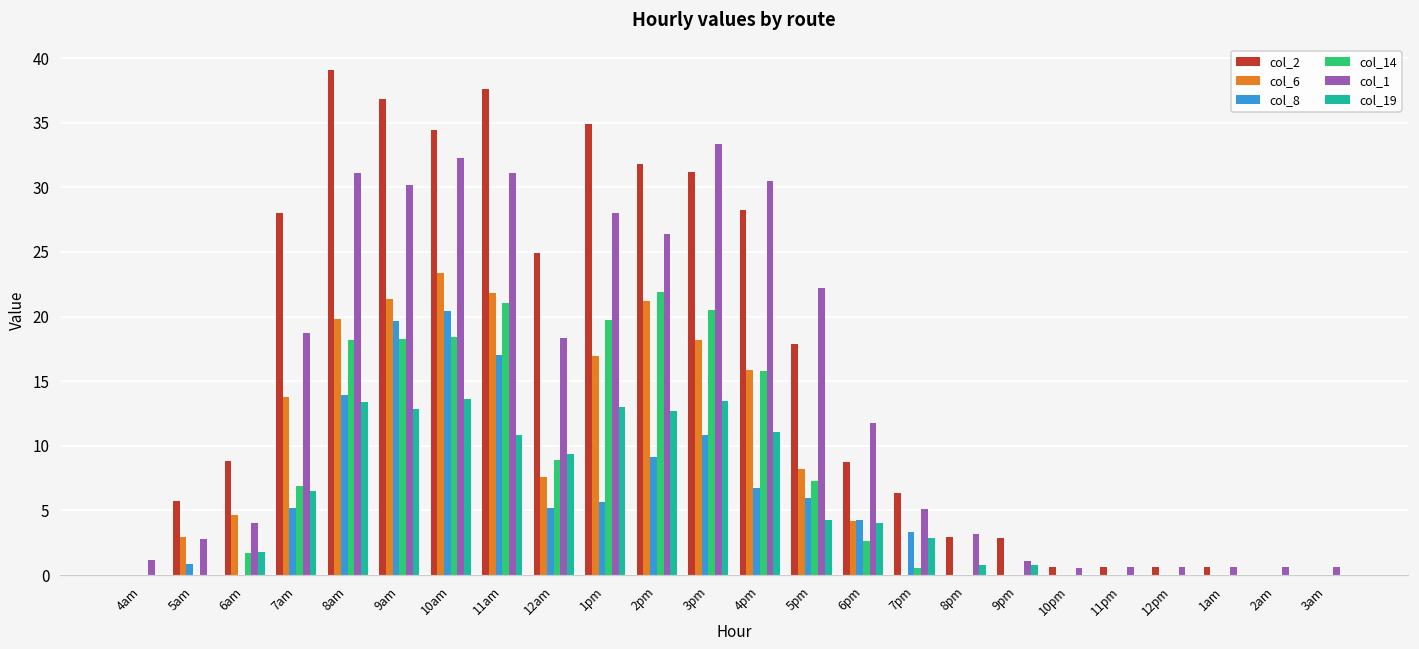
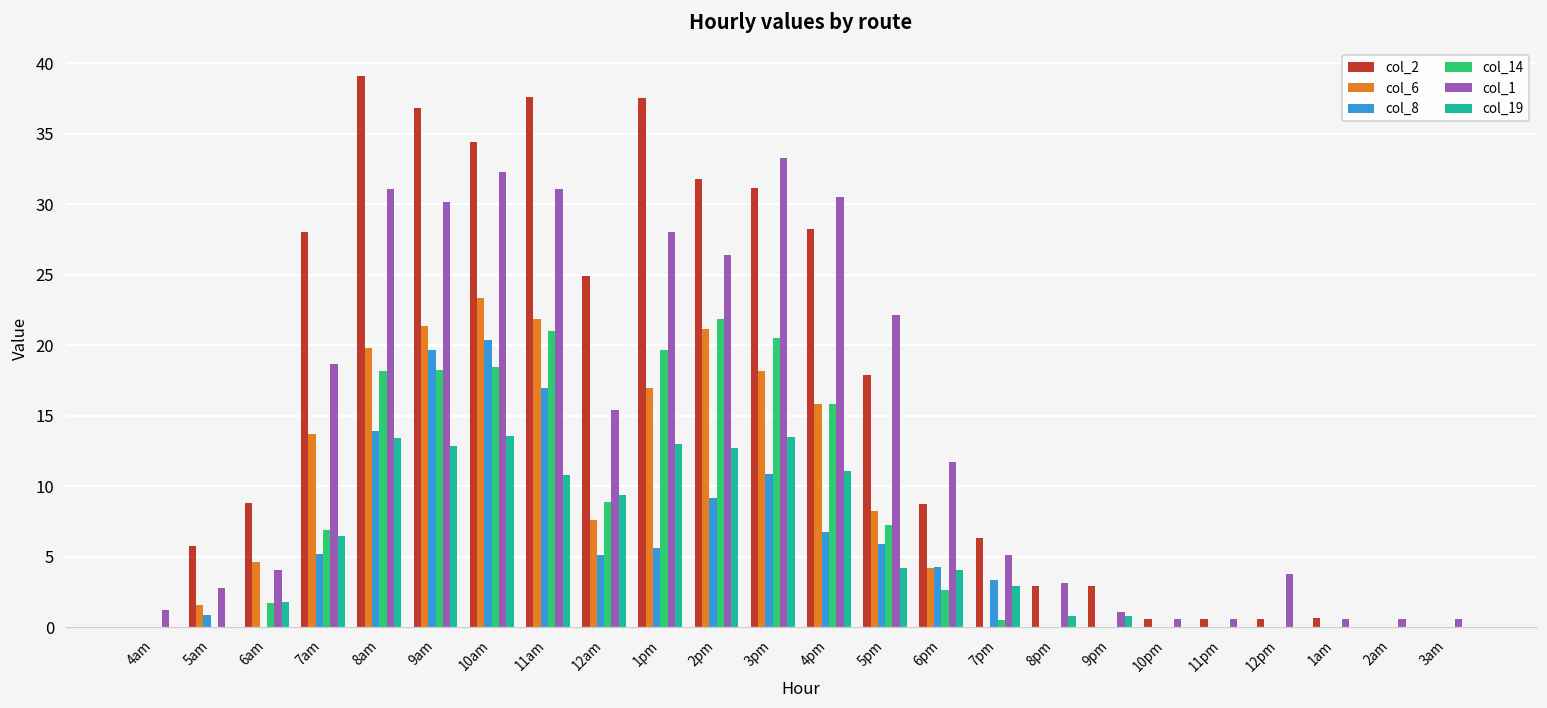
col_6, 5am: 2.9 -> 1.6
col_1, 12am: 18.4 -> 15.4
col_2, 1pm: 34.9 -> 37.6
col_1, 12pm: 0.6 -> 3.8
